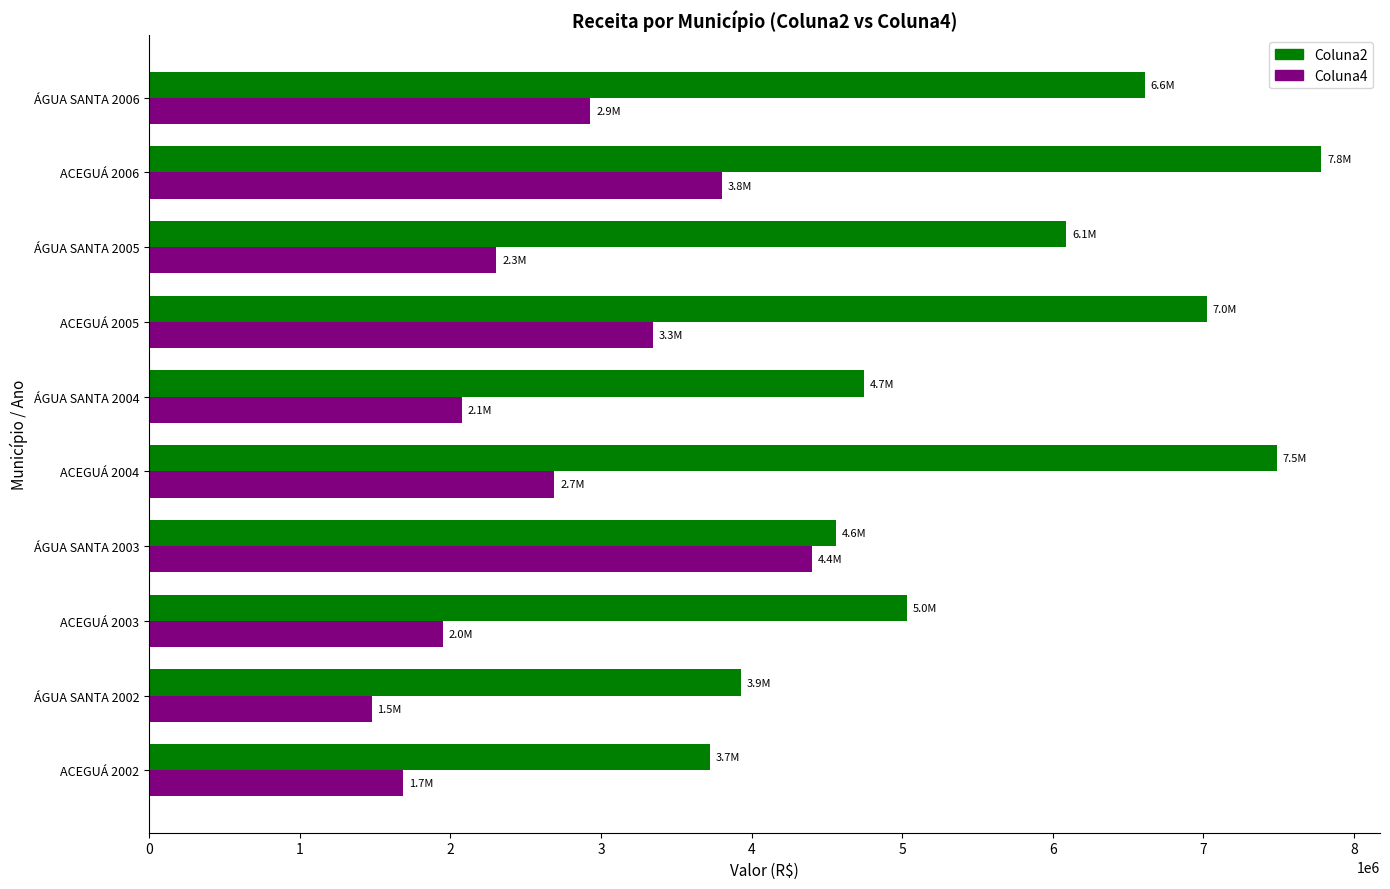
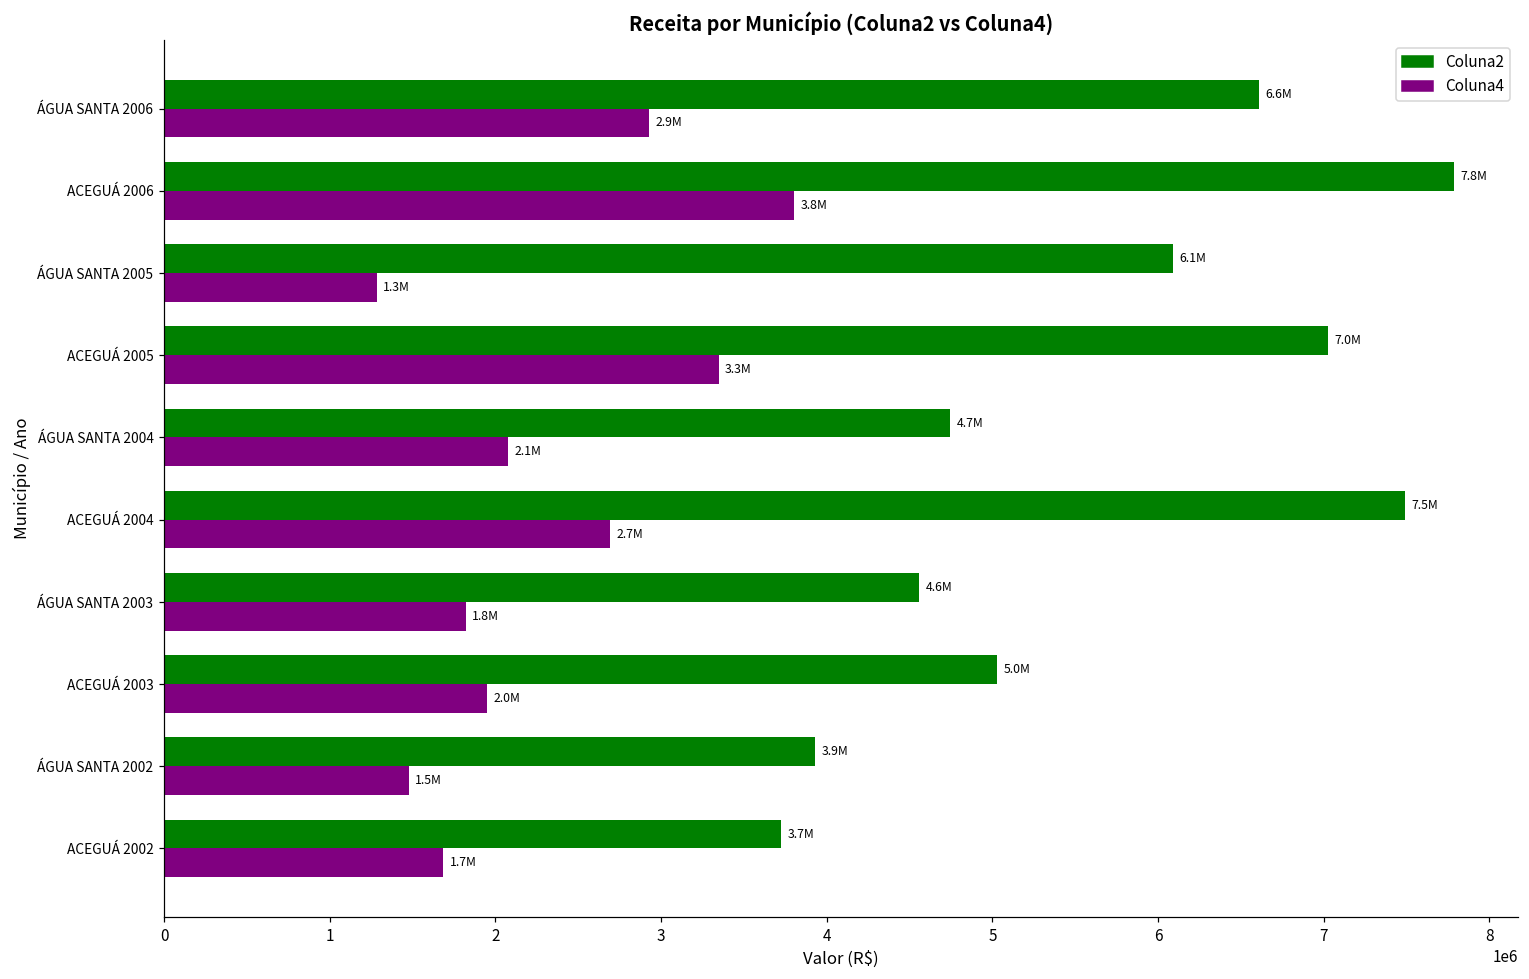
Coluna4, ÁGUA SANTA 2005: 2.3M -> 1.3M
Coluna4, ÁGUA SANTA 2003: 4.4M -> 1.8M
